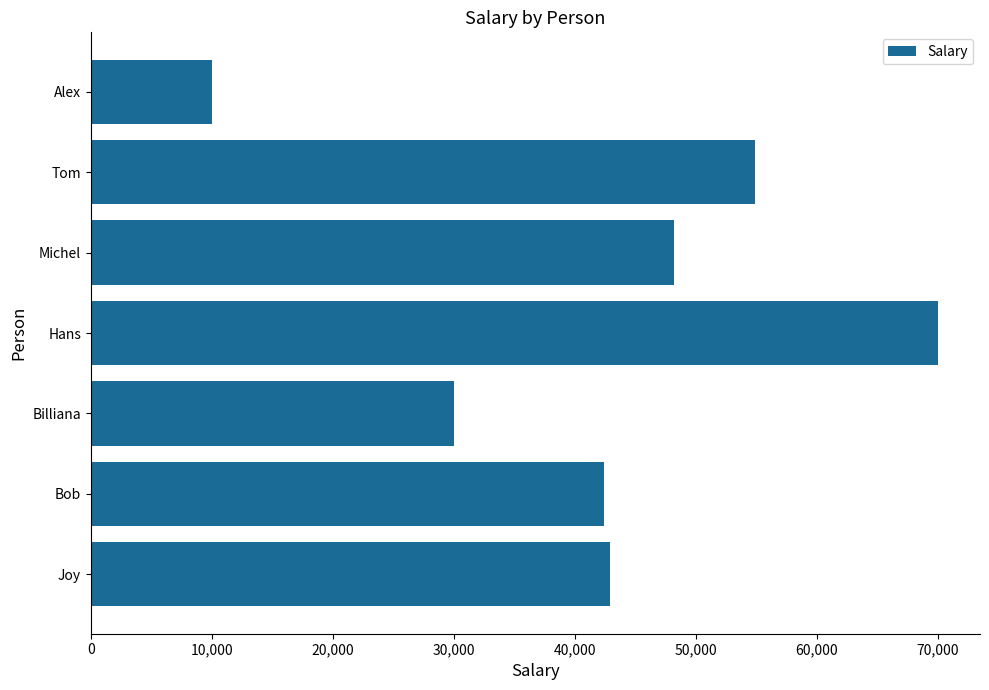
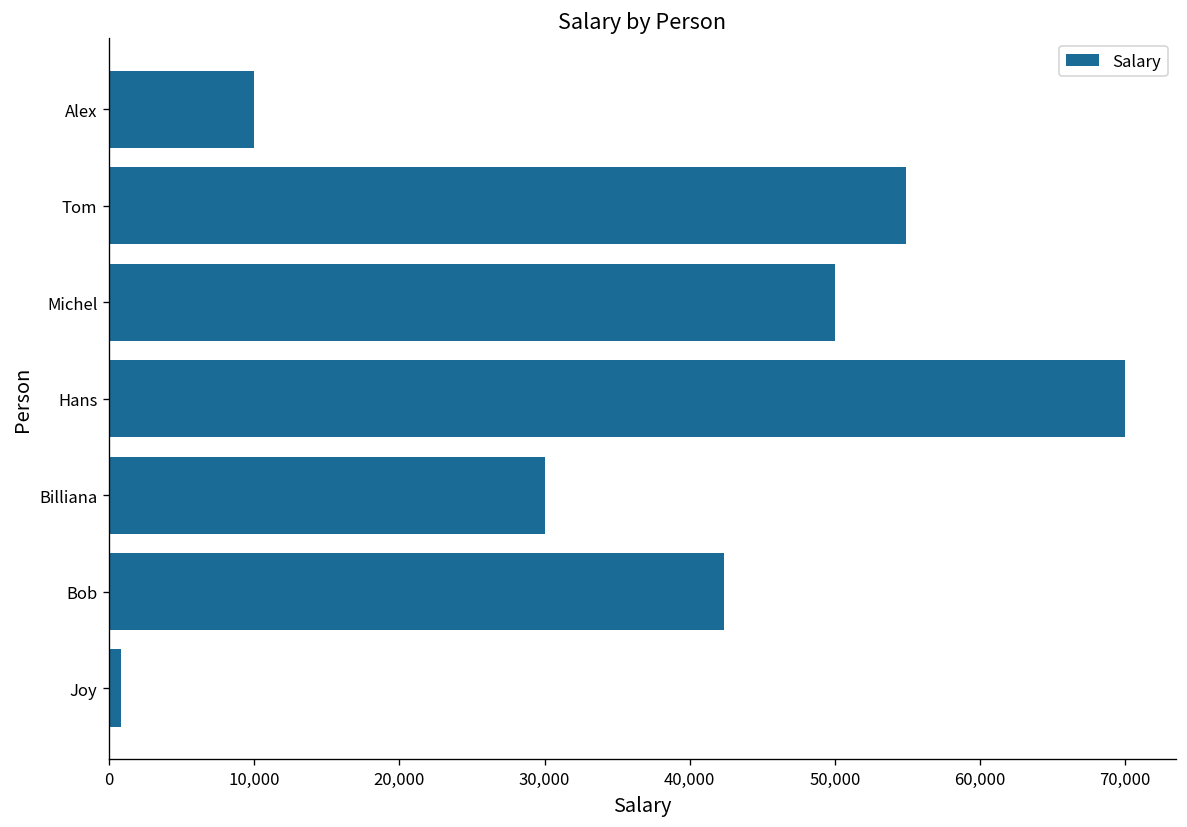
Michel: 48,200 -> 50,000
Joy: 42,900 -> 800
